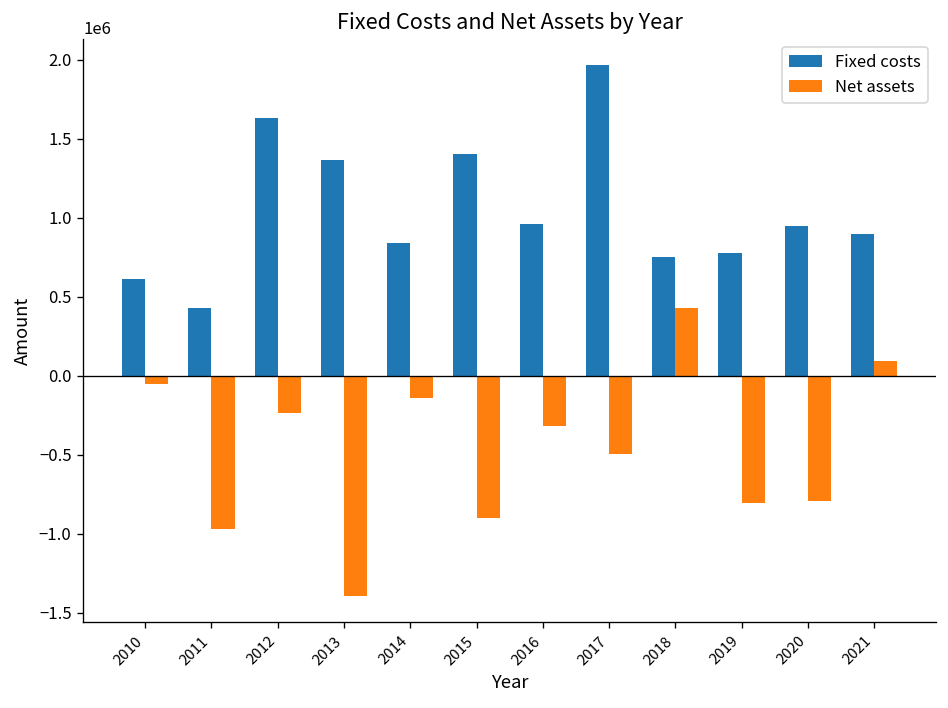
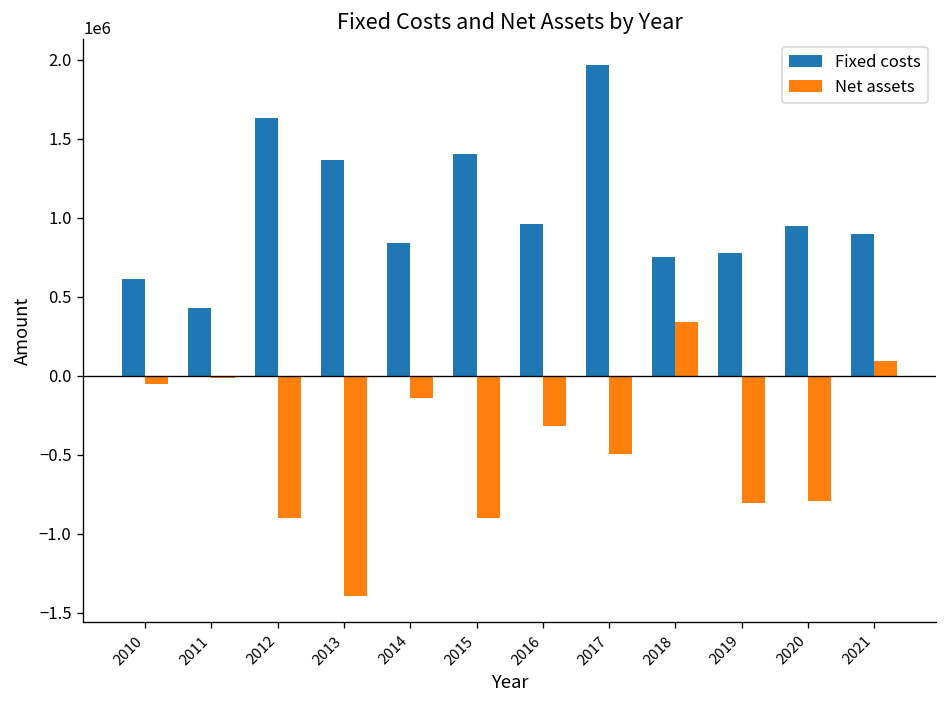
Net assets, 2011: -970000 -> -20000
Net assets, 2012: -230000 -> -900000
Net assets, 2018: 430000 -> 340000
